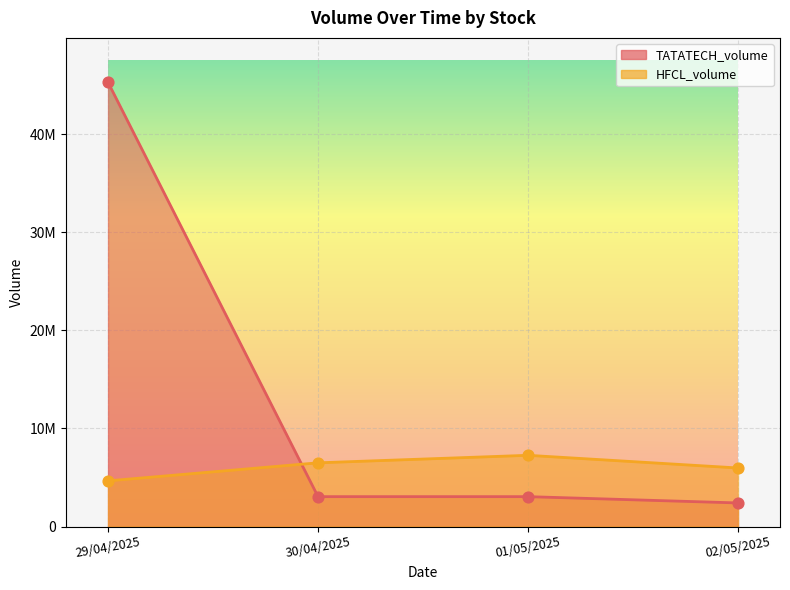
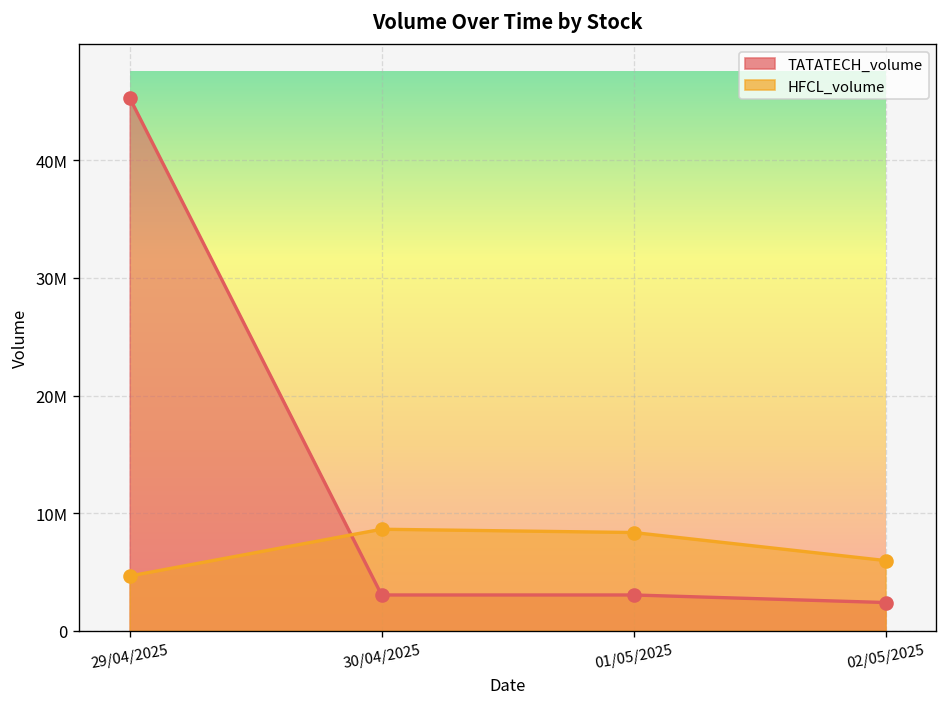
HFCL_volume, 30/04/2025: 6000000 -> 9000000
HFCL_volume, 01/05/2025: 7000000 -> 8000000
